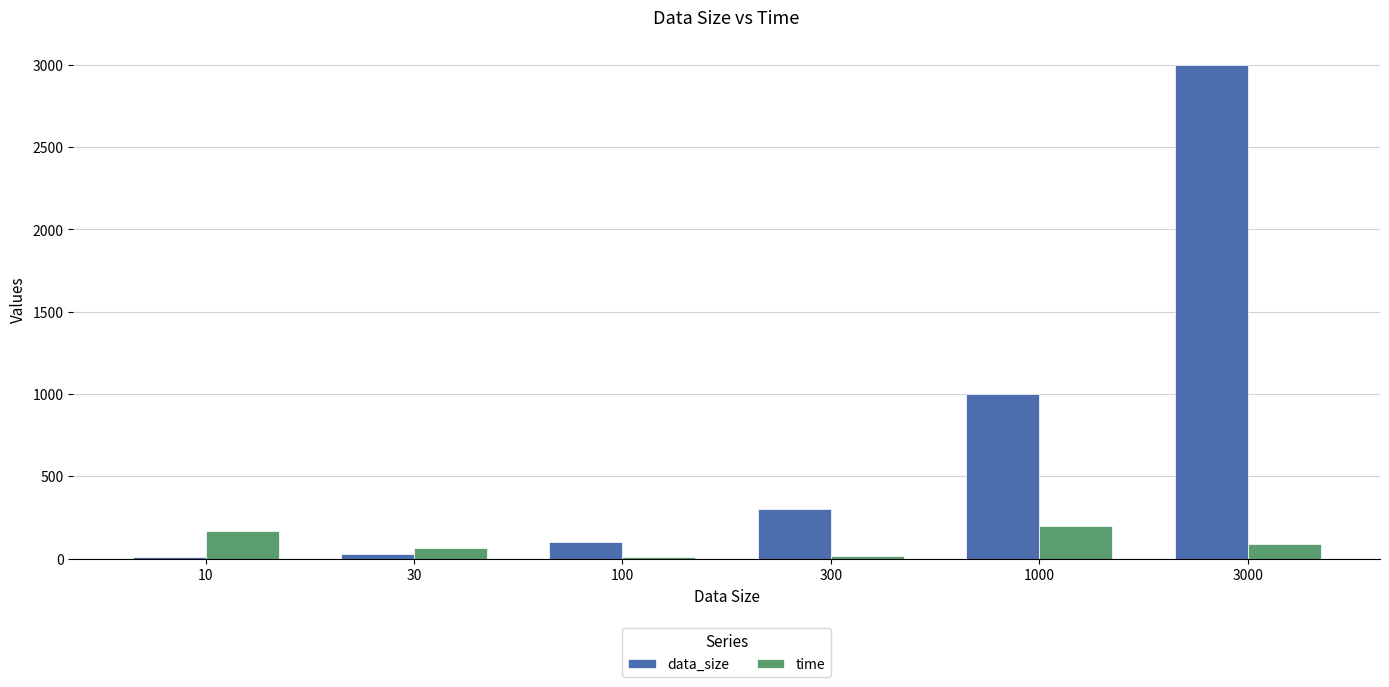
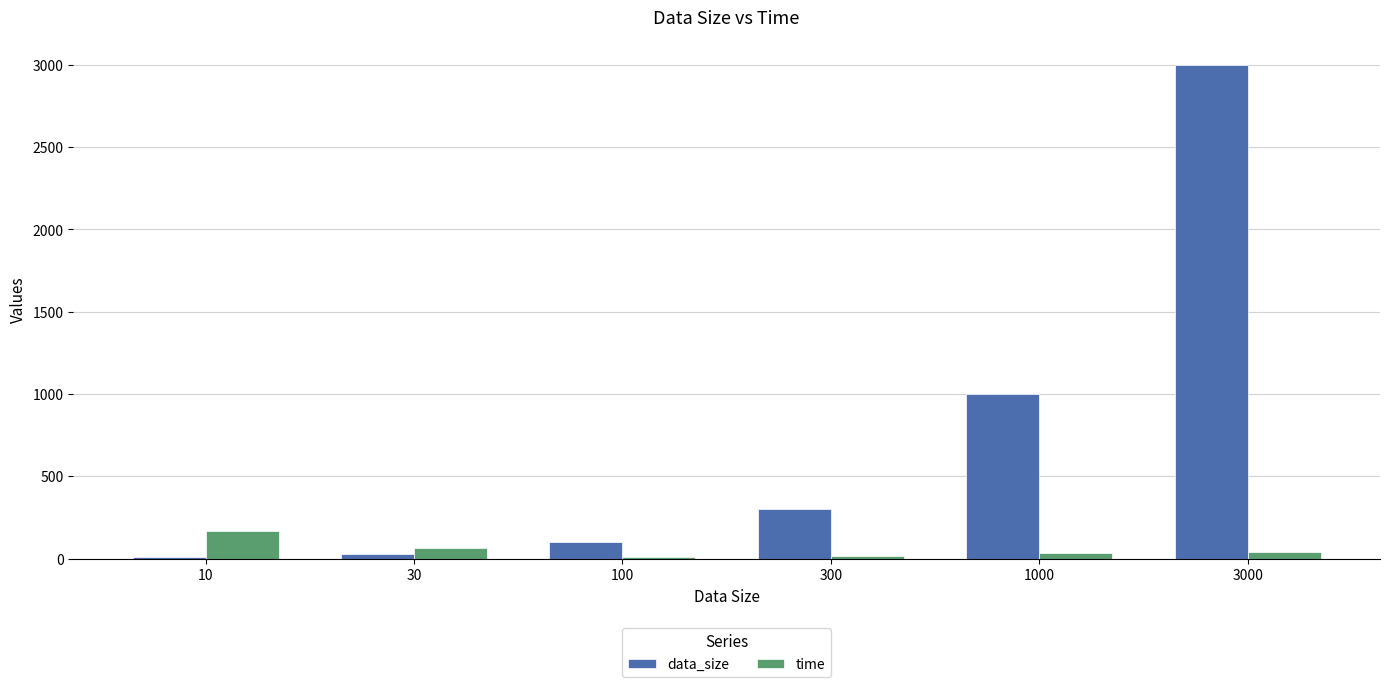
time, 1000: 200 -> 40
time, 3000: 90 -> 40
